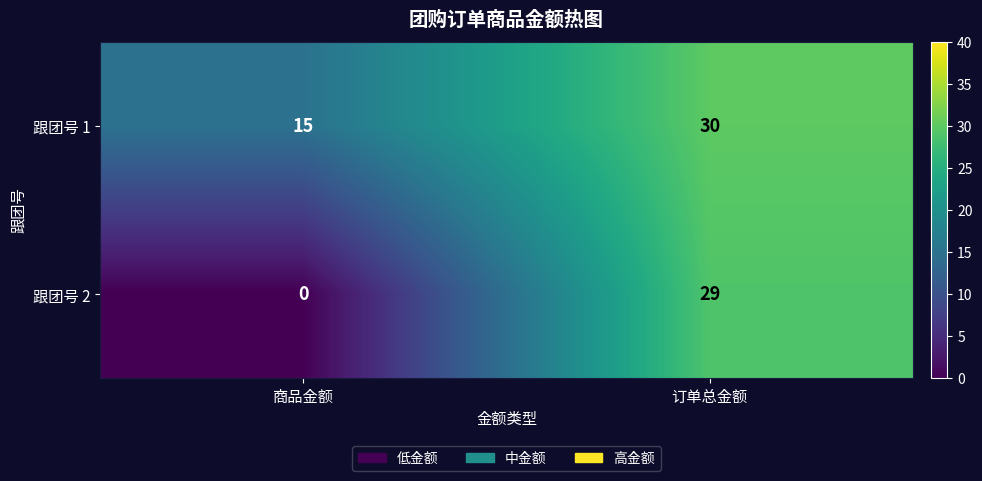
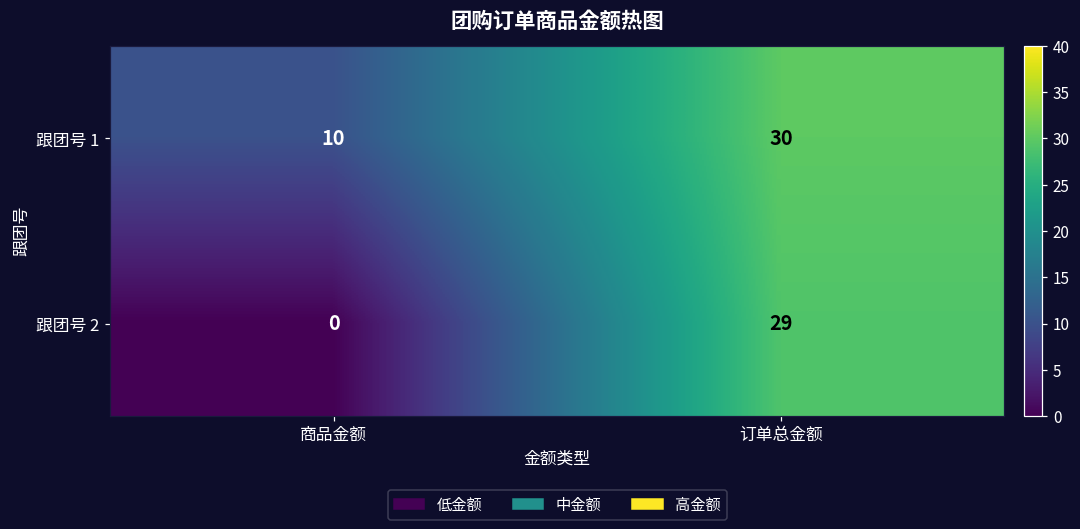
跟团号 1, 商品金额: 15 -> 10
